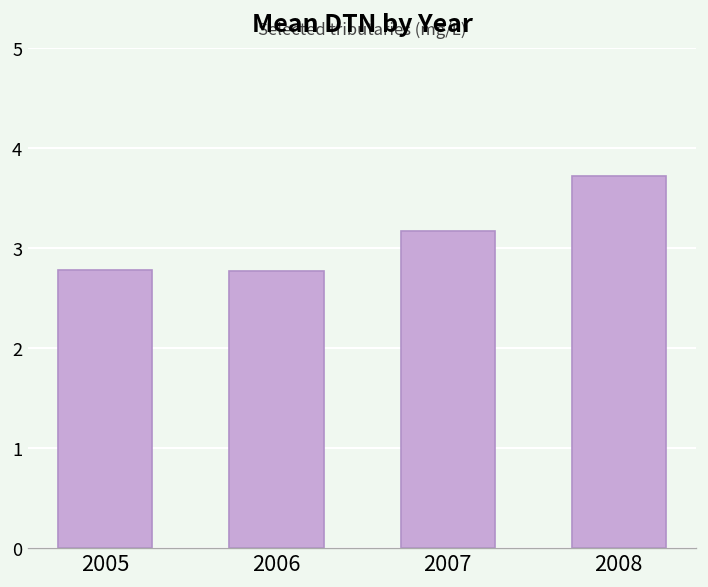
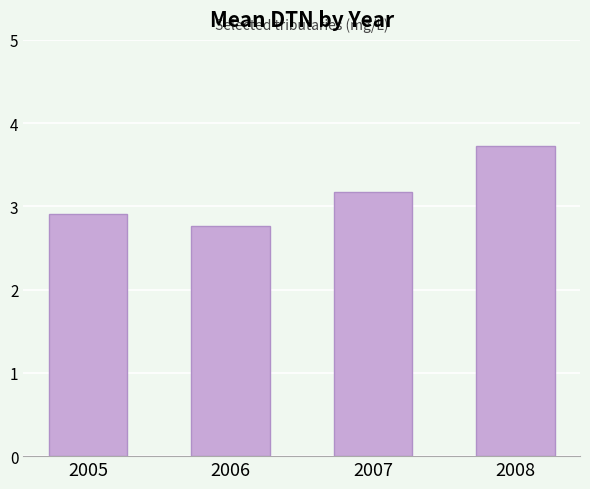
2005: 2.8 -> 2.9
